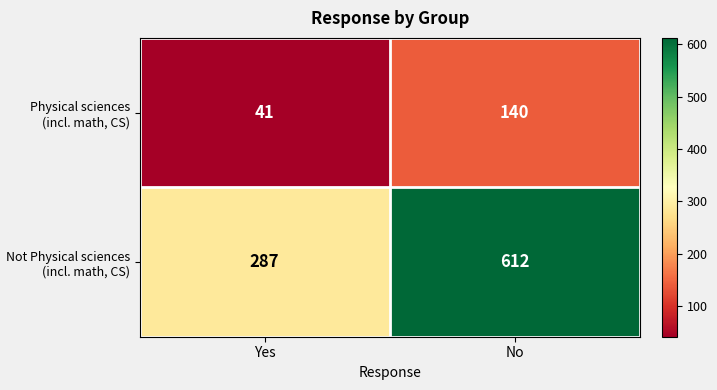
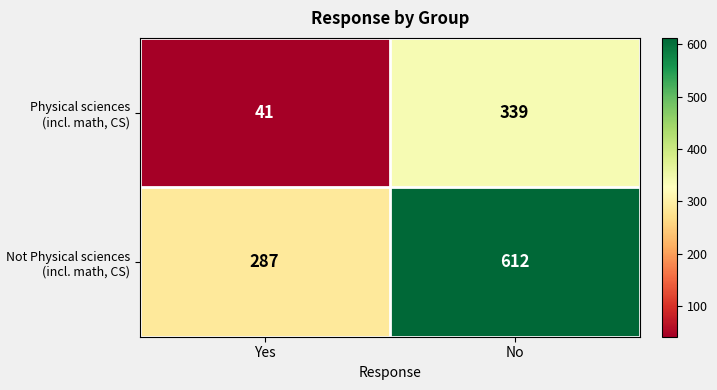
Physical sciences (incl. math, CS), No: 140 -> 339
